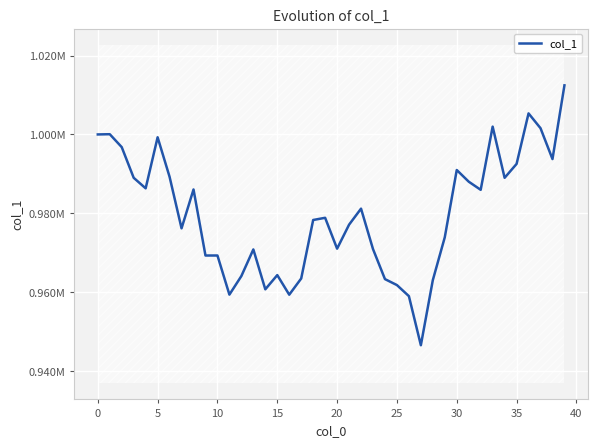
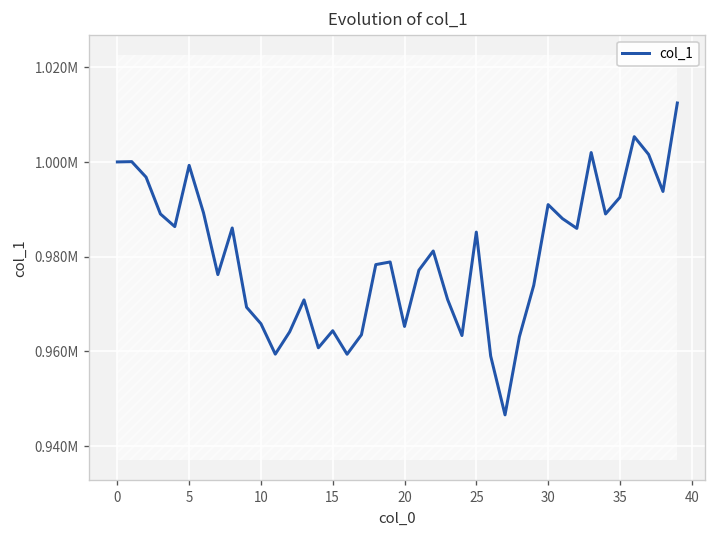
col_1, 10: 969000 -> 966000
col_1, 20: 971000 -> 965000
col_1, 25: 962000 -> 985000
